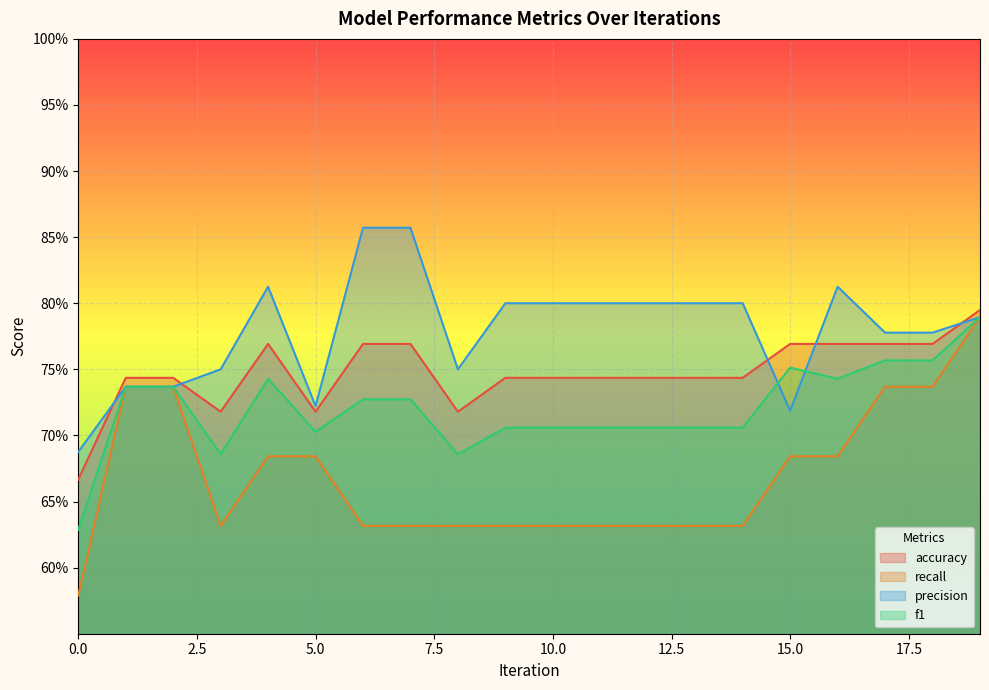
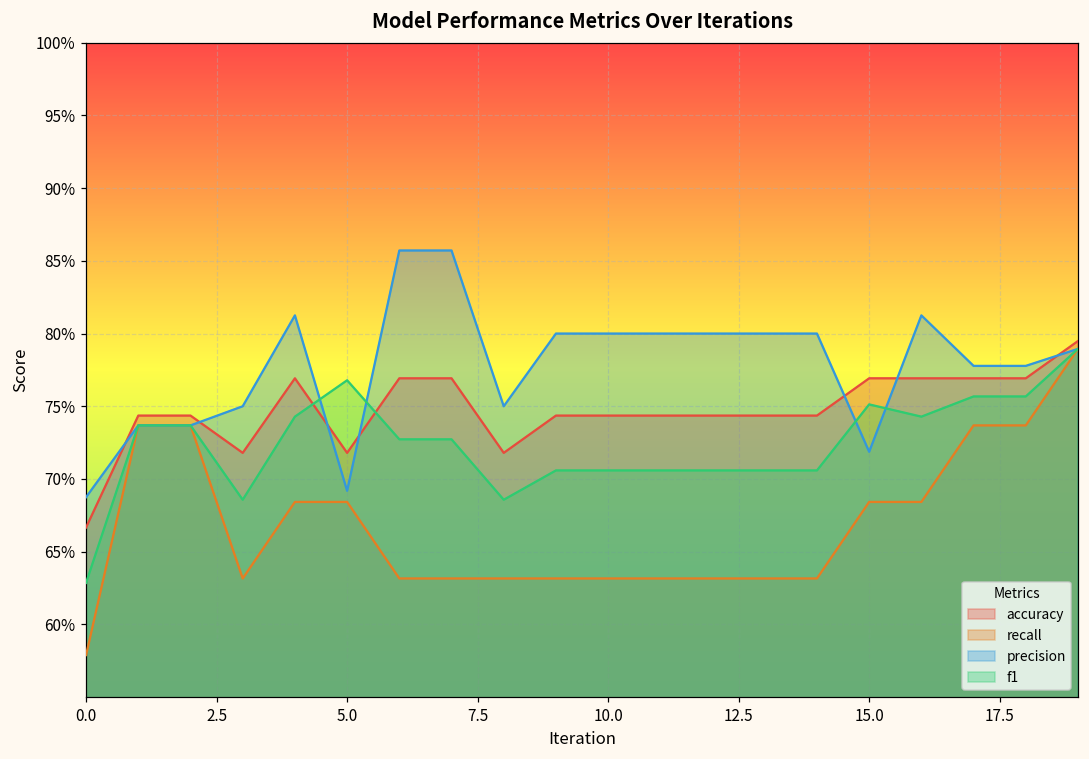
precision, 5.0: 72.2% -> 69.2%
f1, 5.0: 70.3% -> 76.8%
